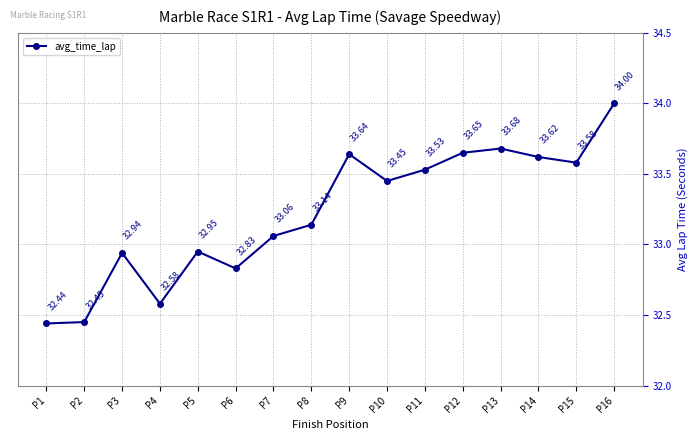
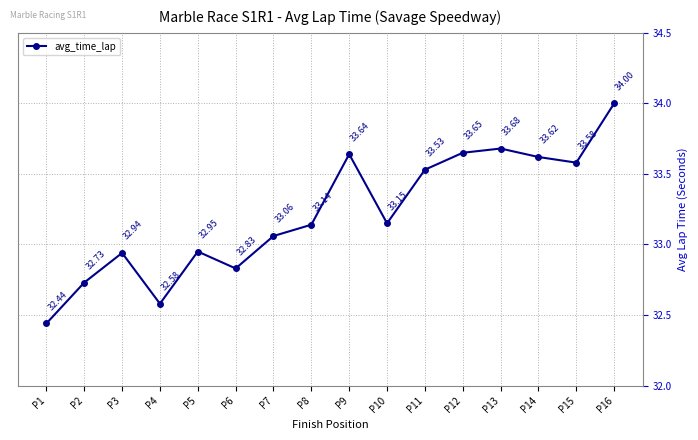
P2: 32.45 -> 32.73
P10: 33.45 -> 33.15
